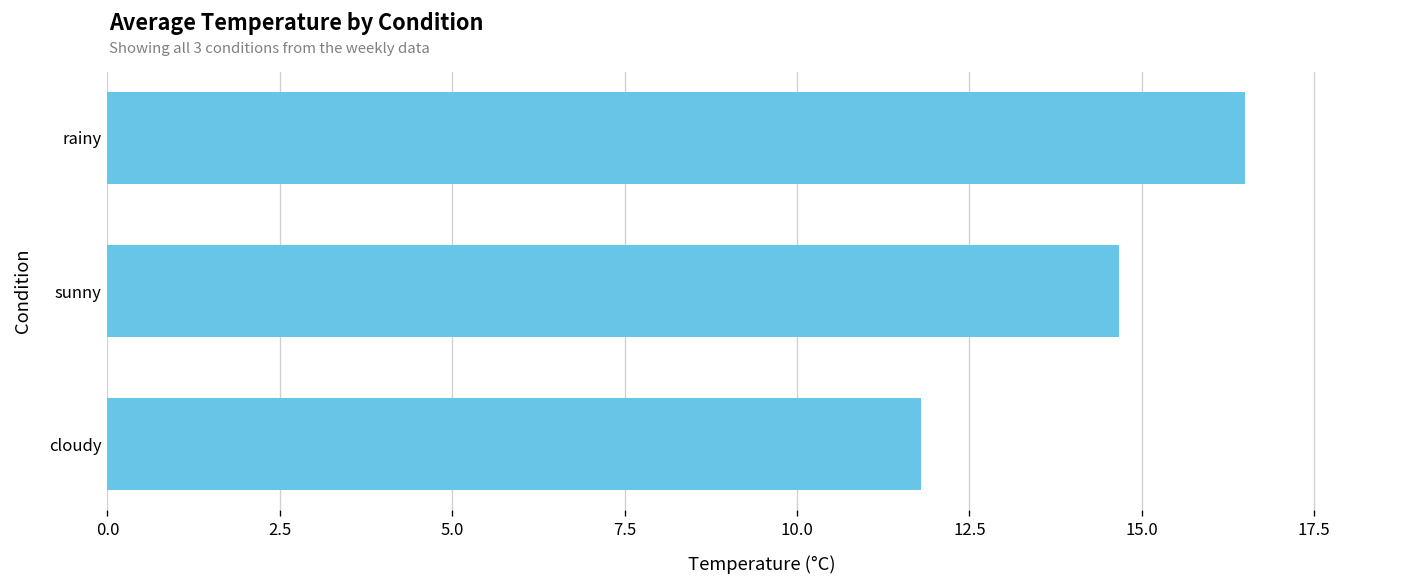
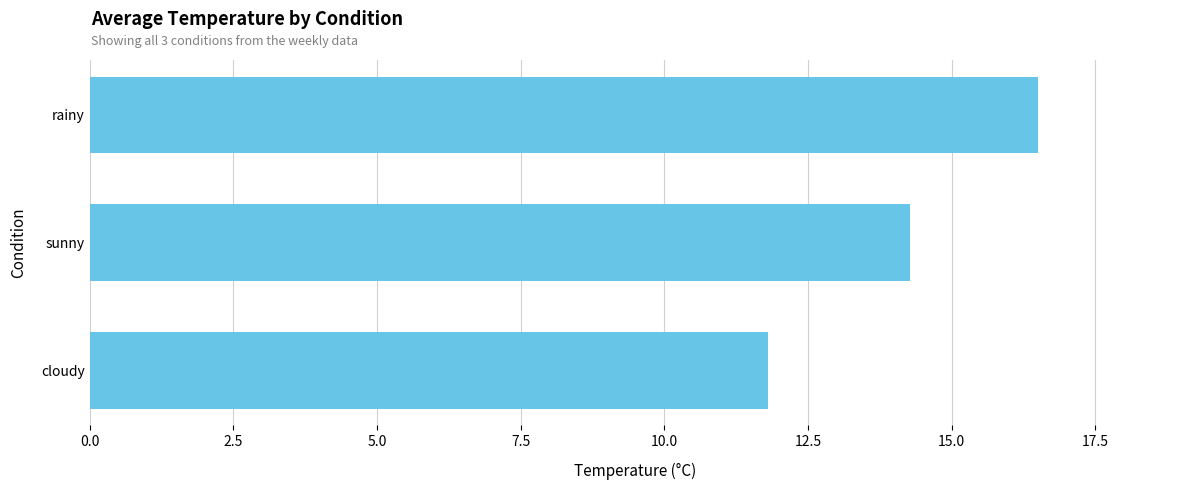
sunny: 14.7 -> 14.3
